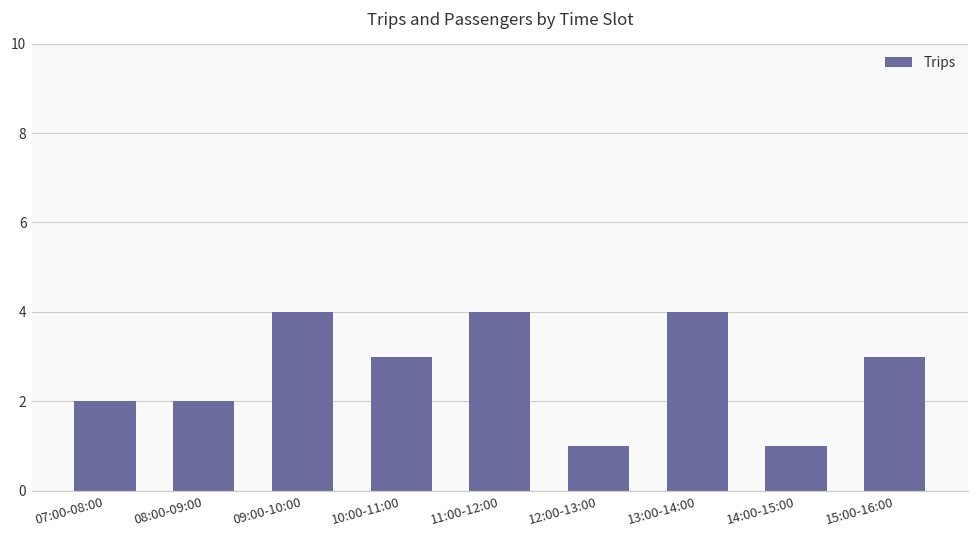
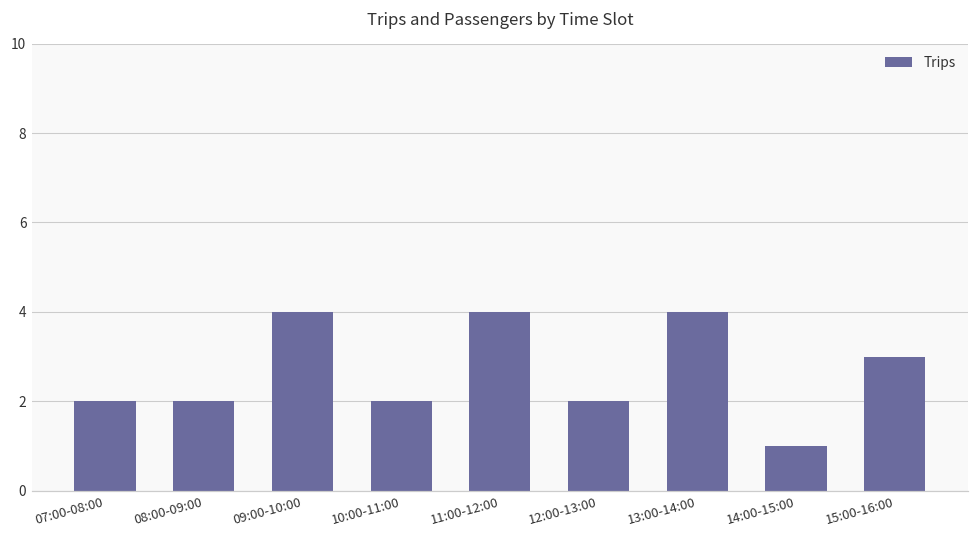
10:00-11:00: 3 -> 2
12:00-13:00: 1 -> 2
